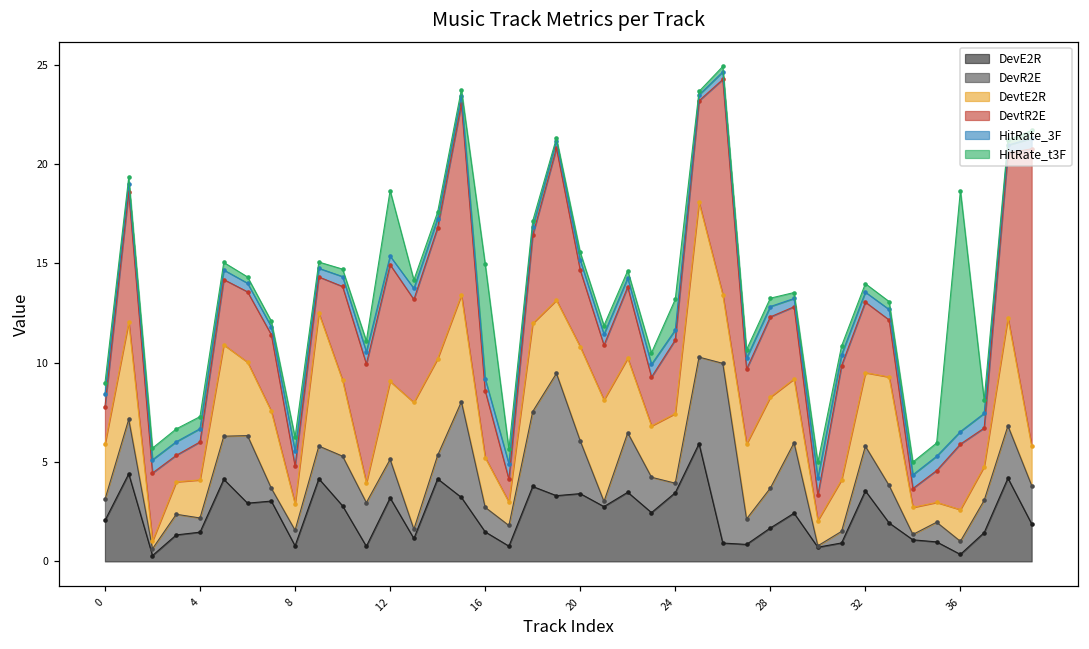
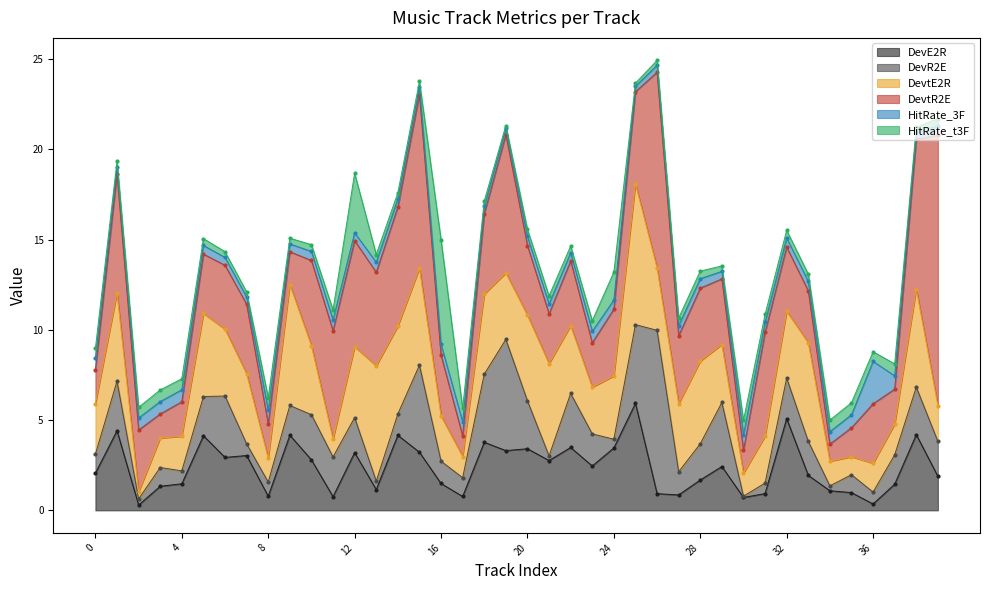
DevE2R, 32: 3.6 -> 5.1
HitRate_3F, 36: 0.6 -> 2.3
HitRate_t3F, 36: 12.1 -> 0.5
